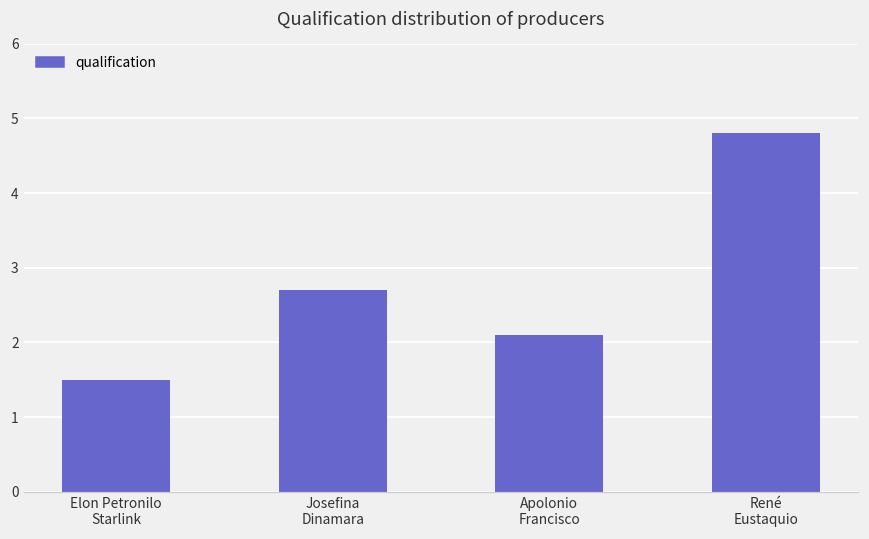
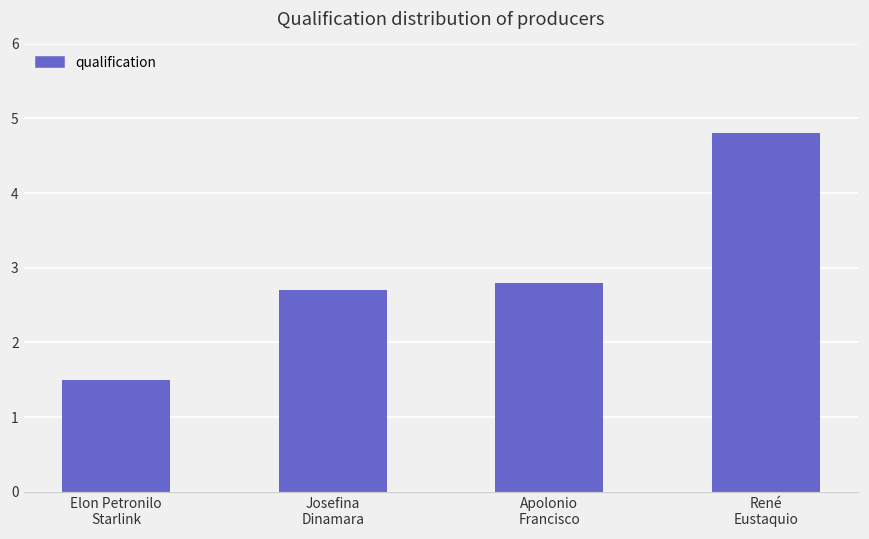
Apolonio Francisco: 2.1 -> 2.8
